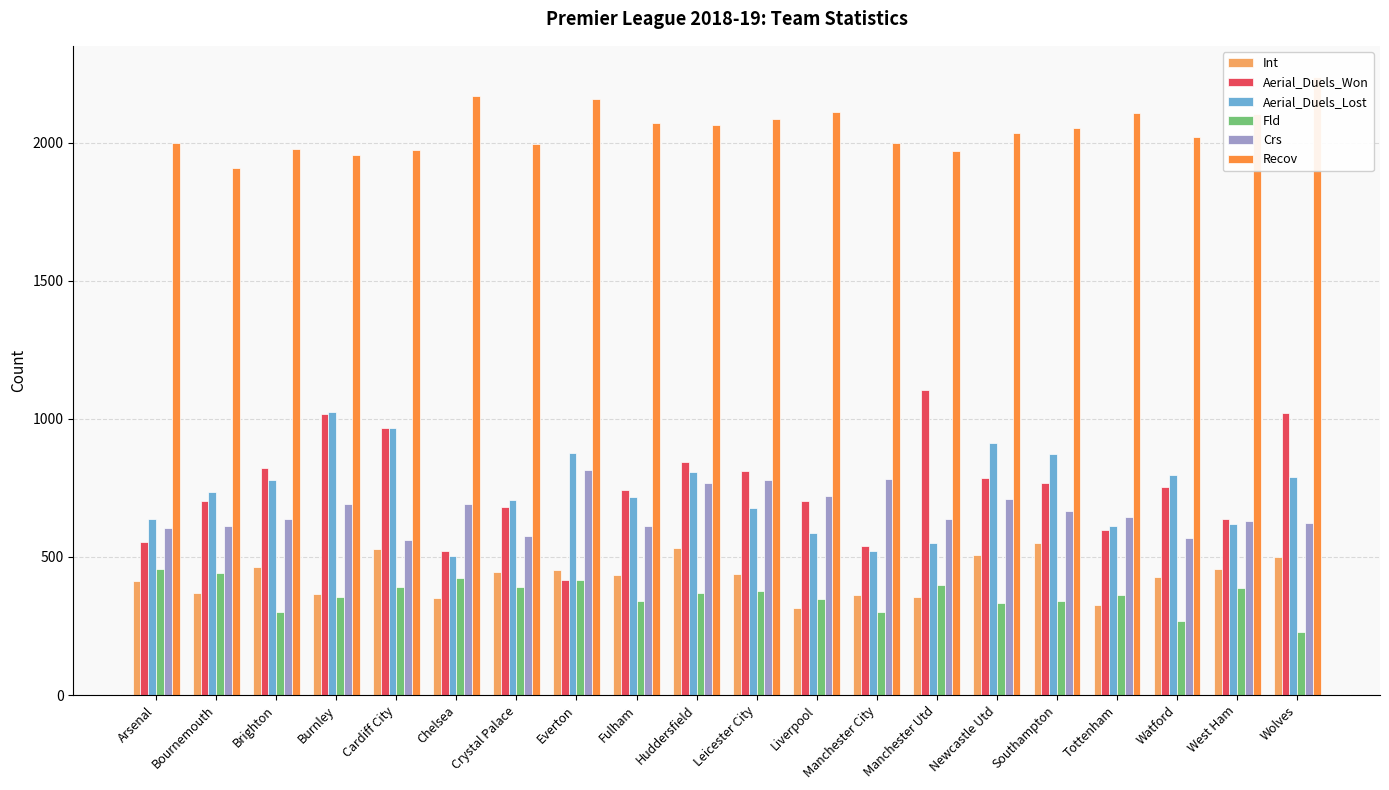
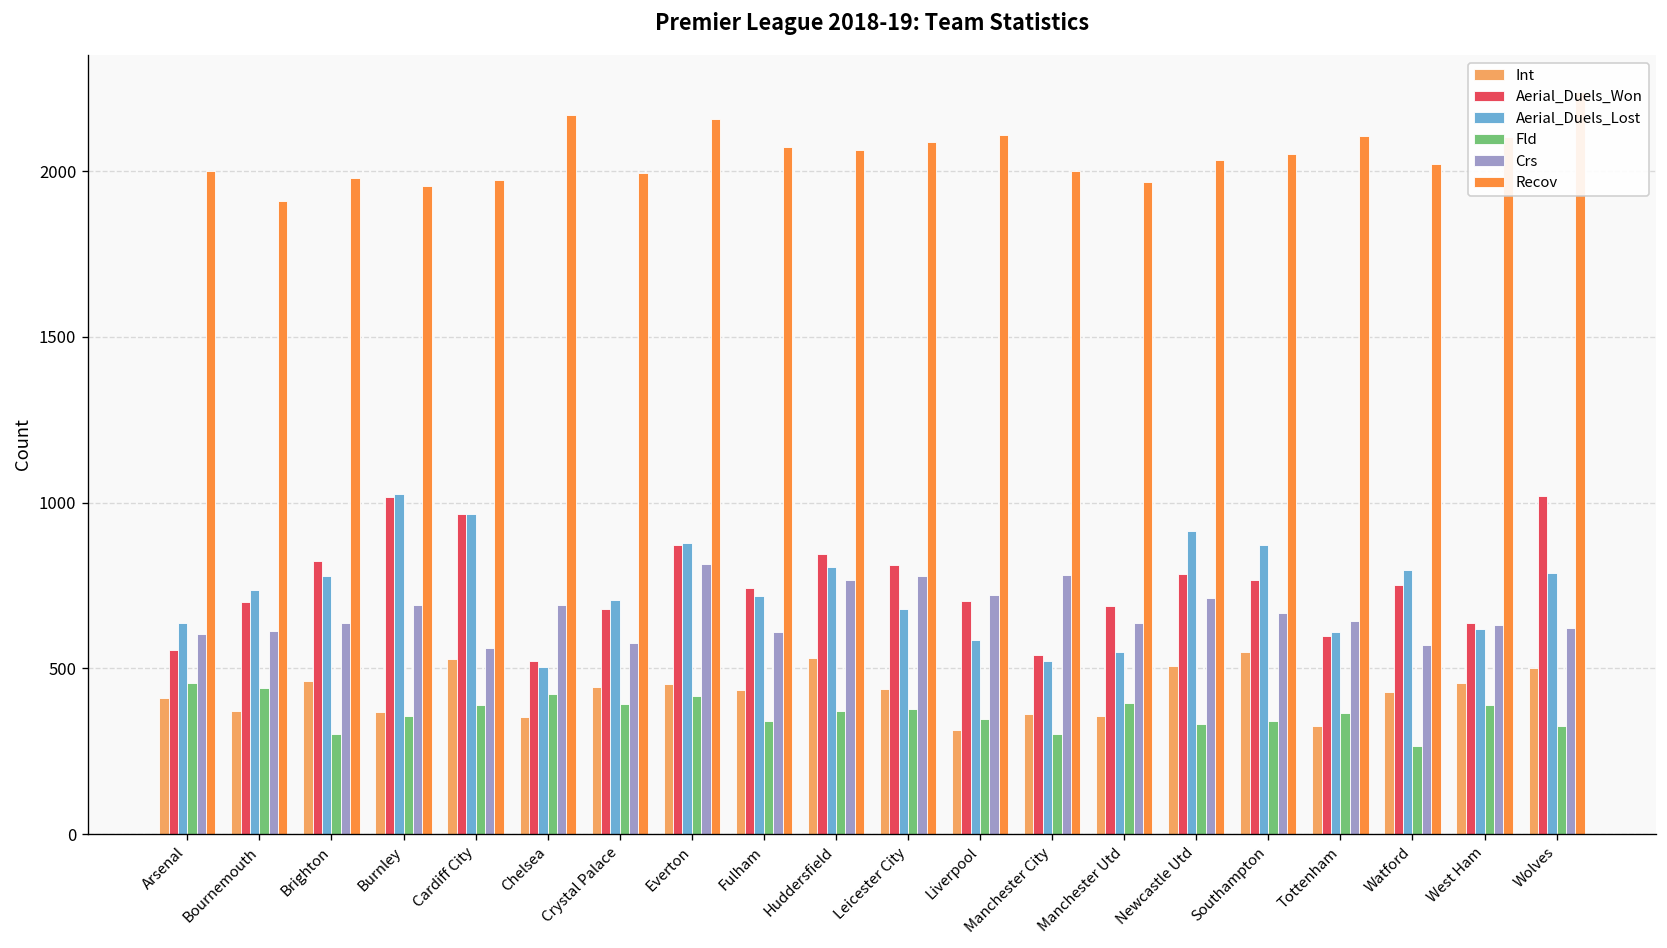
Aerial_Duels_Won, Everton: 420 -> 870
Aerial_Duels_Won, Manchester Utd: 1100 -> 690
Fld, Wolves: 230 -> 330
